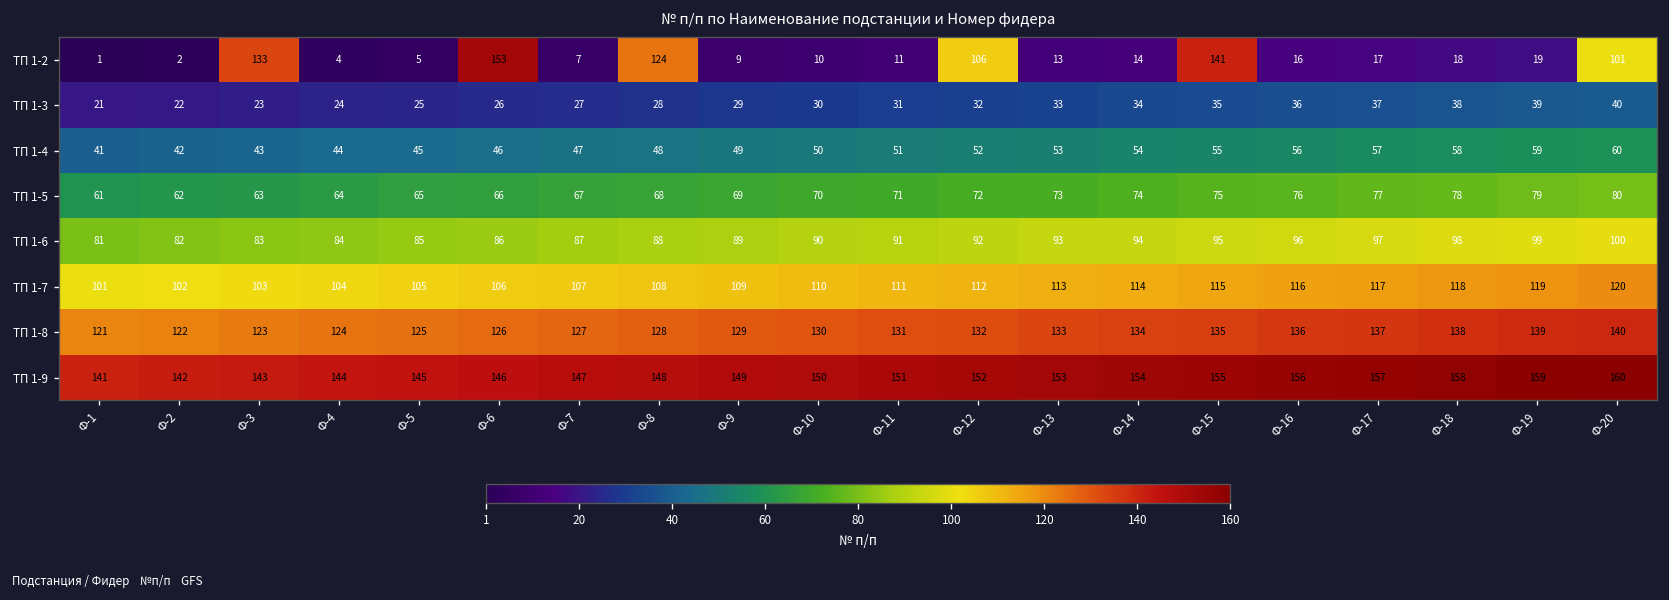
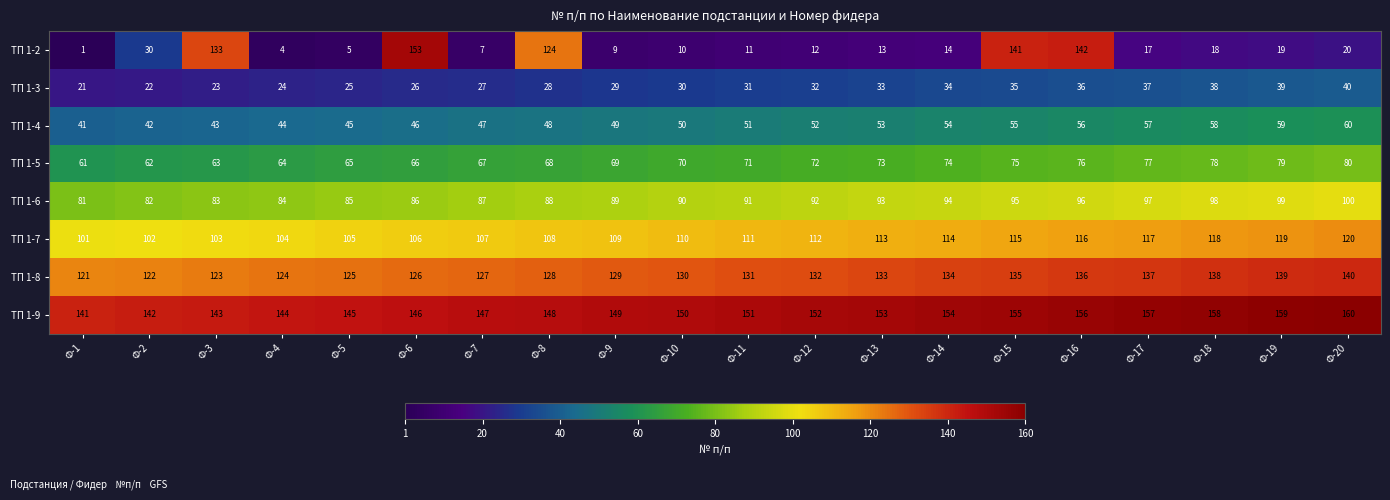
ТП 1-2, Ф-2: 2 -> 30
ТП 1-2, Ф-12: 106 -> 12
ТП 1-2, Ф-16: 16 -> 142
ТП 1-2, Ф-20: 101 -> 20
